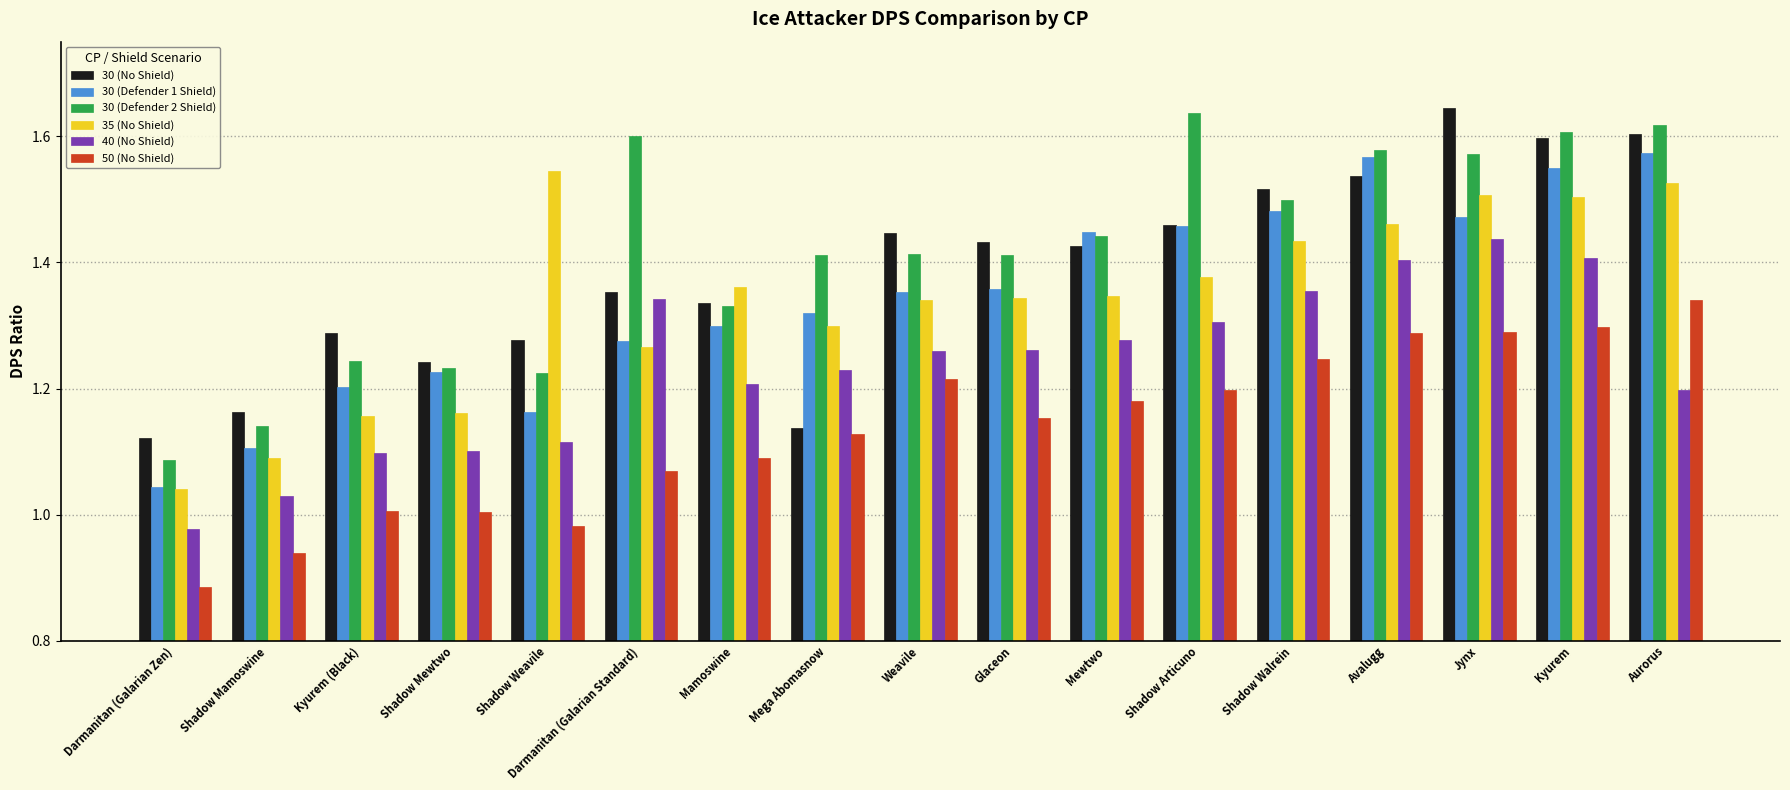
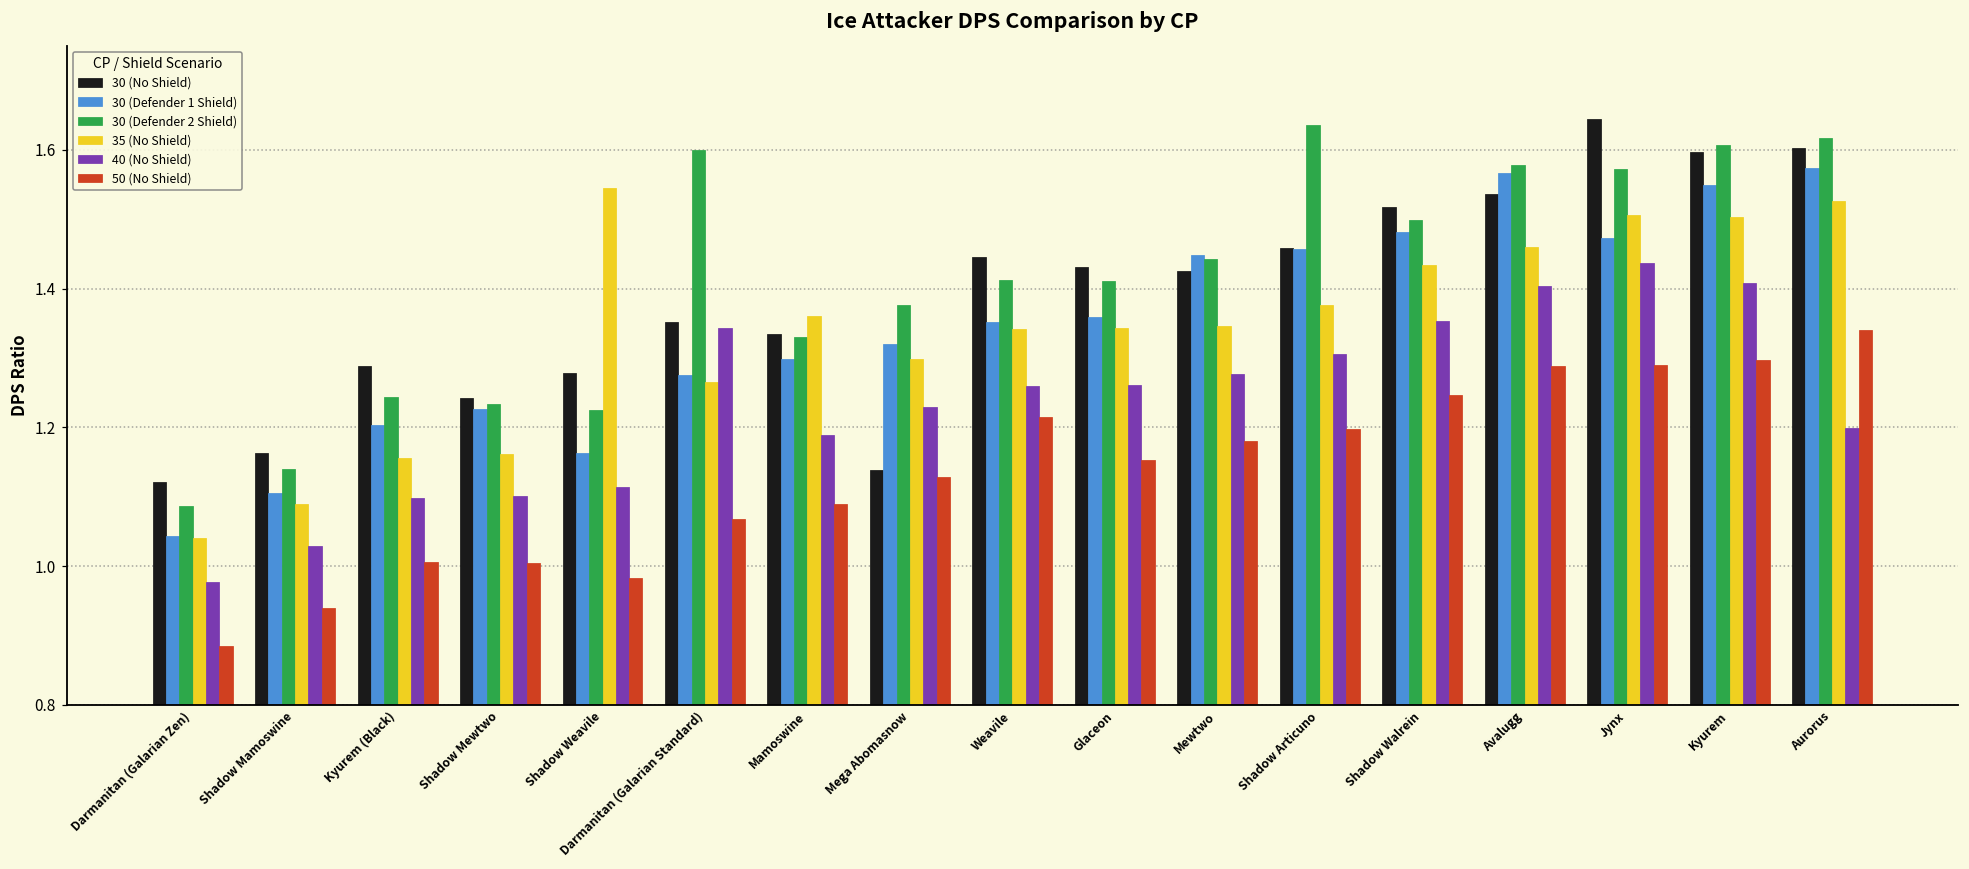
40 (No Shield), Mamoswine: 1.21 -> 1.19
30 (Defender 2 Shield), Mega Abomasnow: 1.41 -> 1.38
